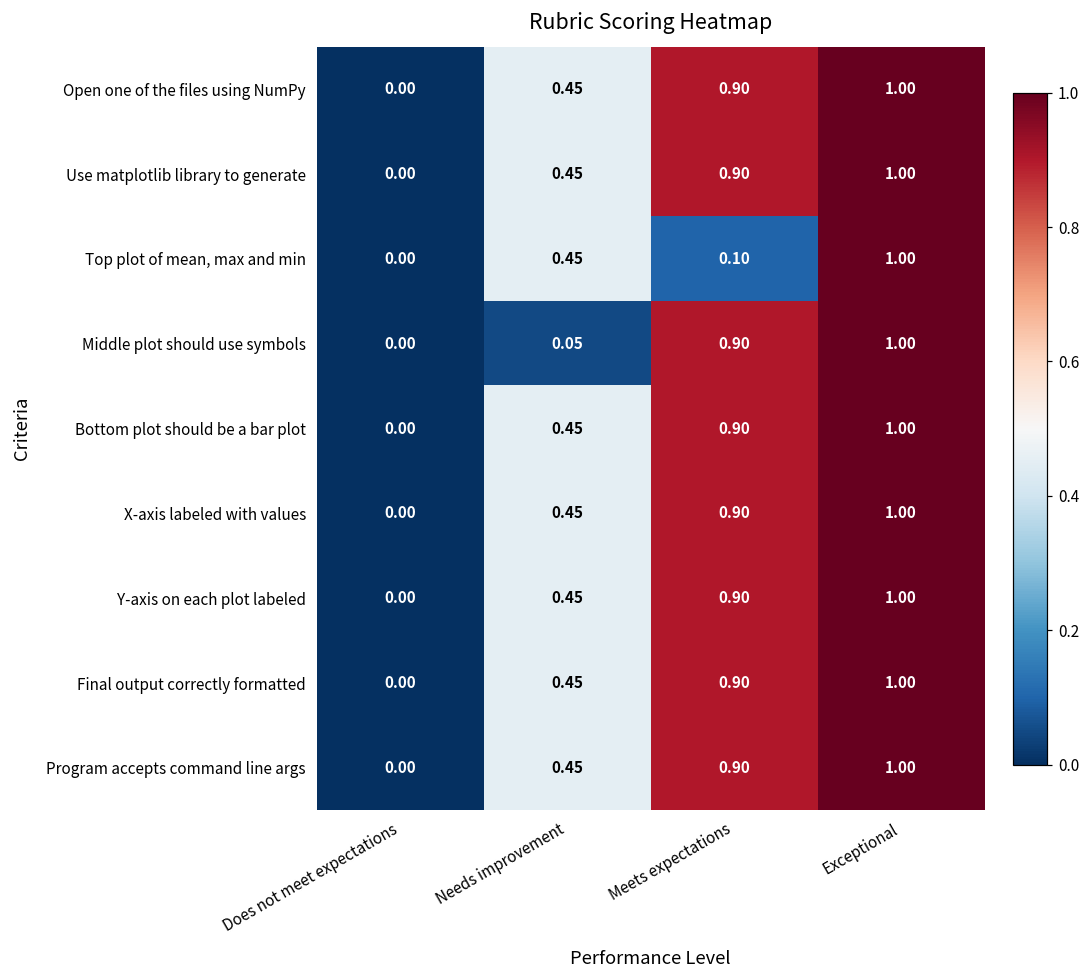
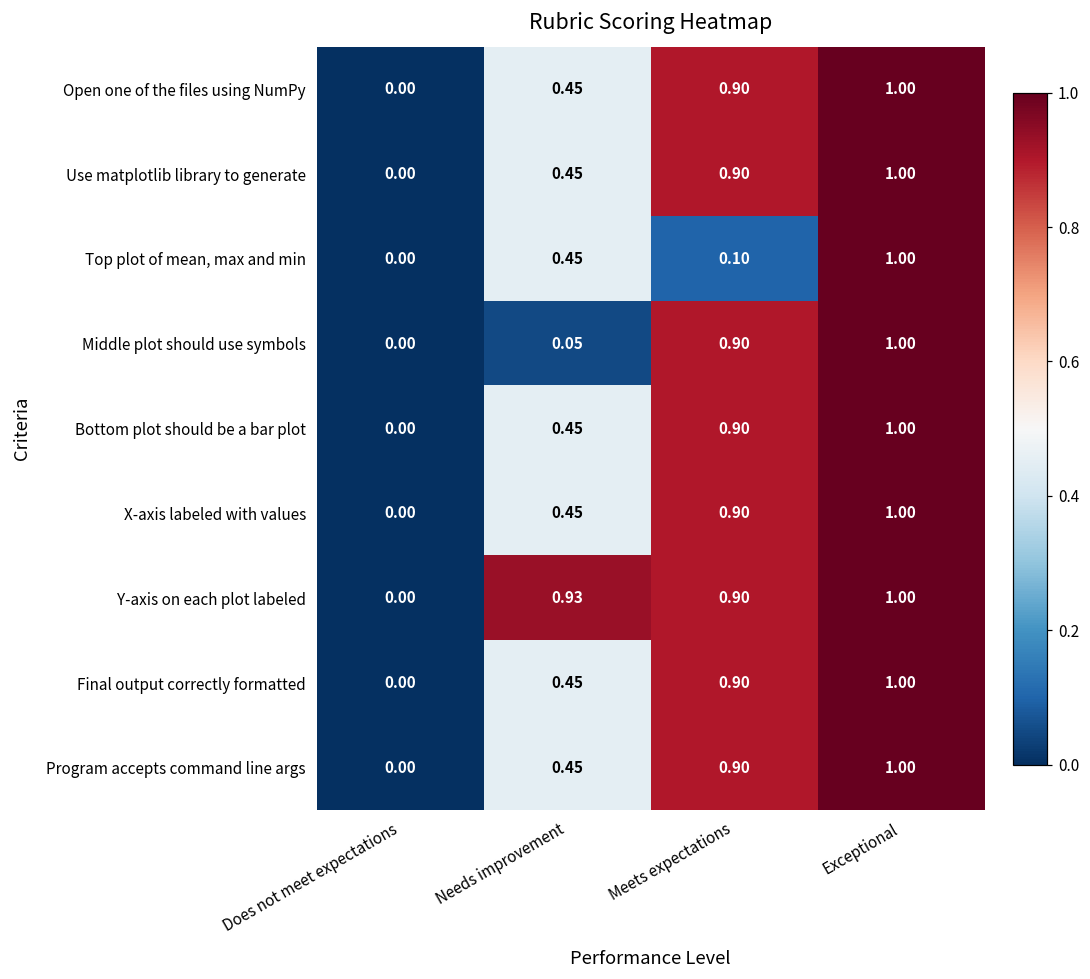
Y-axis on each plot labeled, Needs improvement: 0.45 -> 0.93
